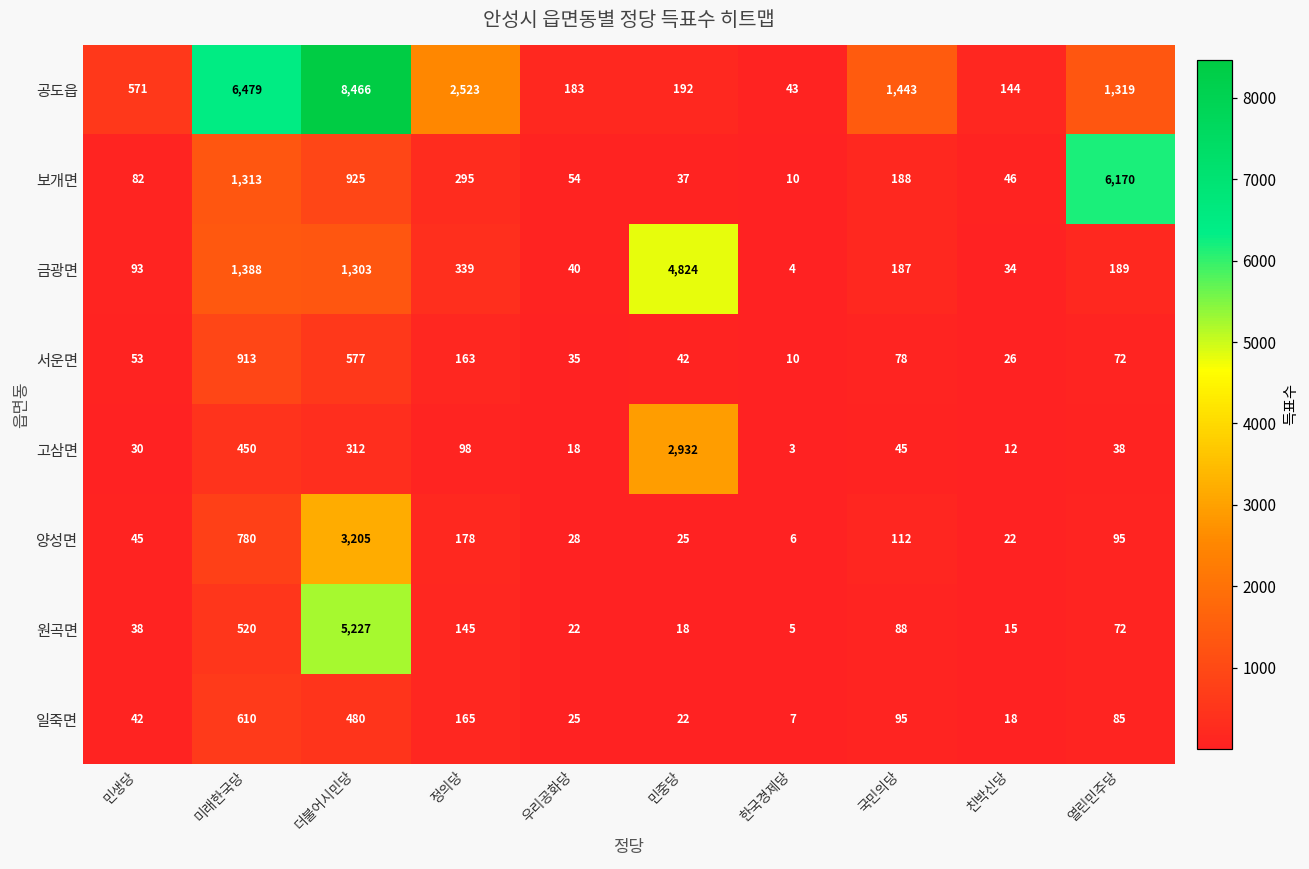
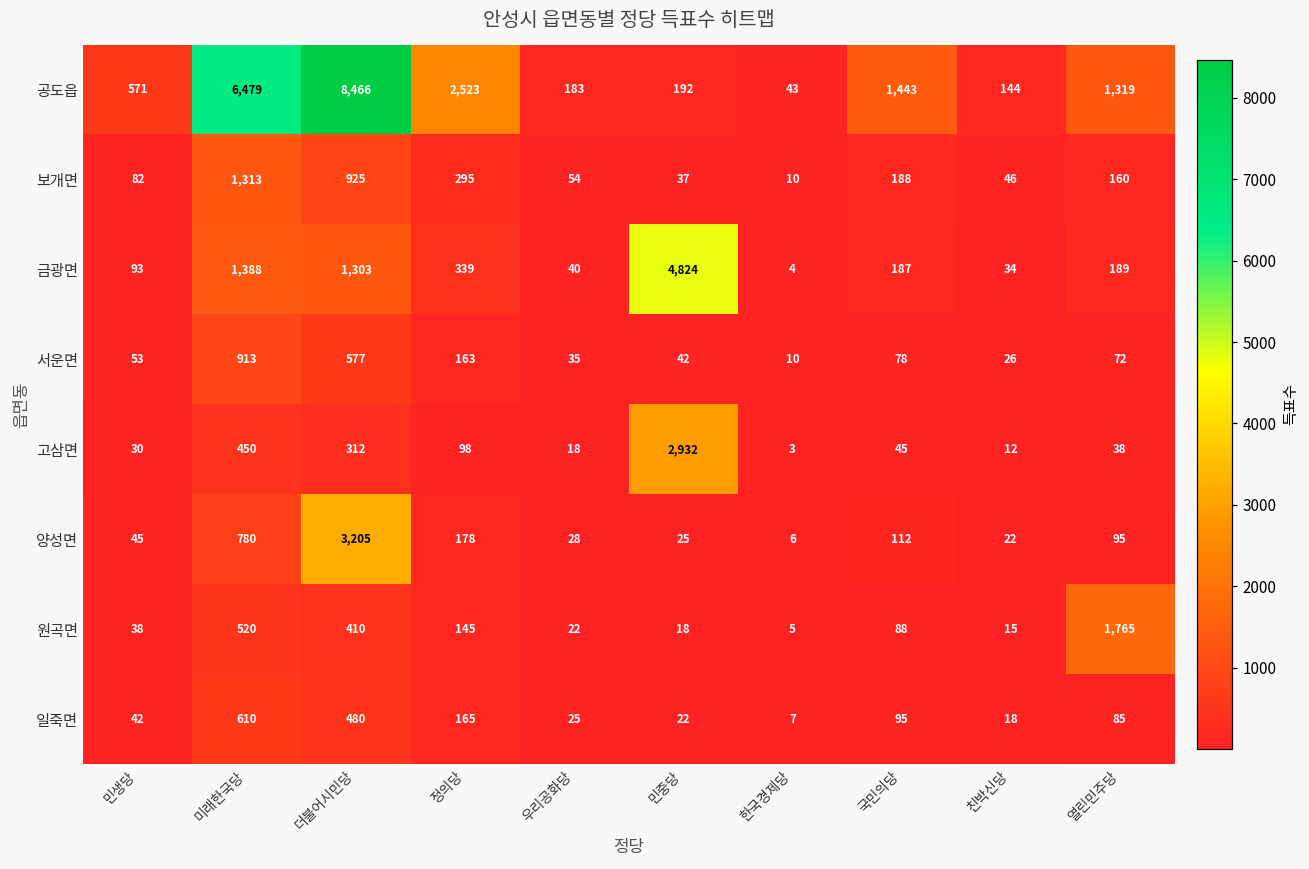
보개면, 열린민주당: 6,170 -> 160
원곡면, 더불어시민당: 5,227 -> 410
원곡면, 열린민주당: 72 -> 1,765
